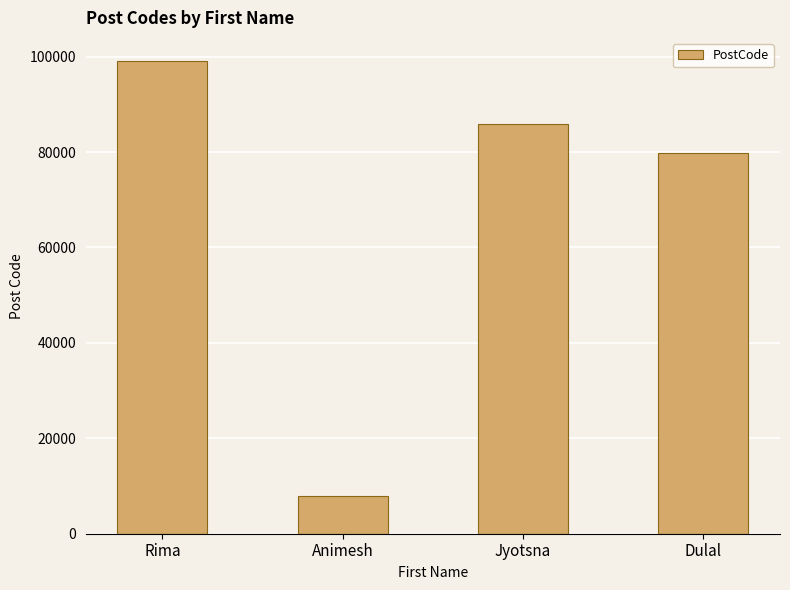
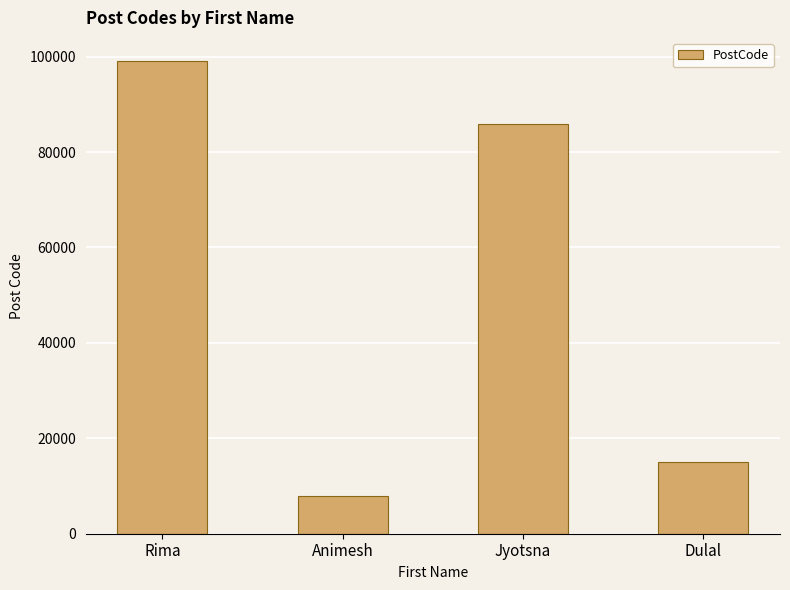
Dulal: 80000 -> 15000
